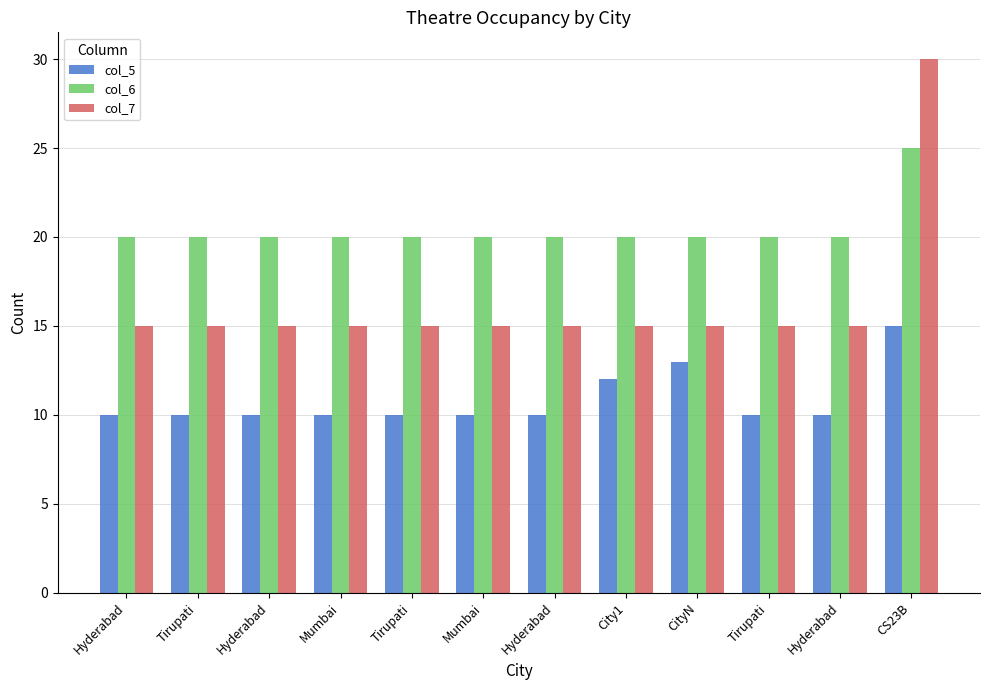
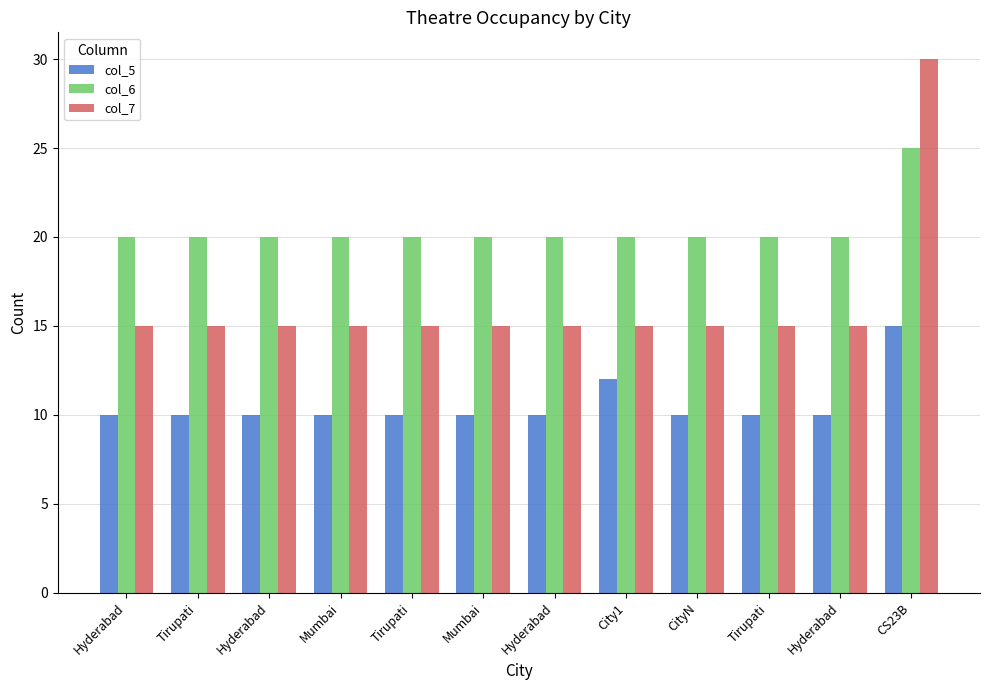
col_5, CityN: 13 -> 10
